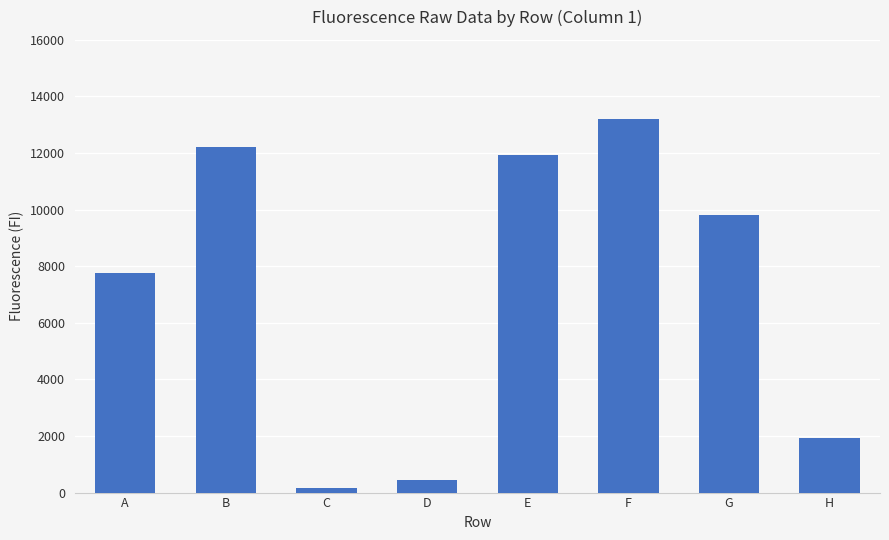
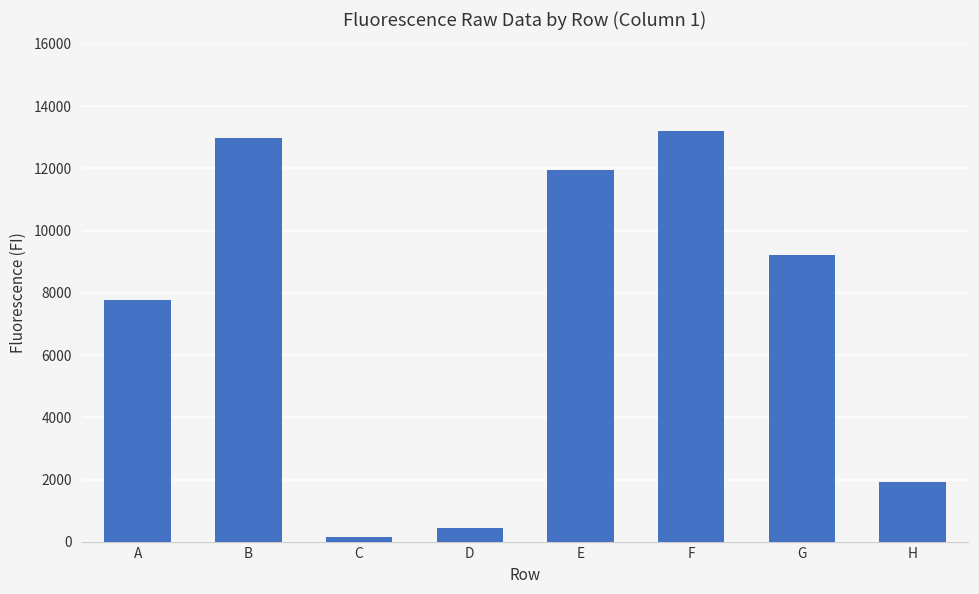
B: 12200 -> 13000
G: 9800 -> 9200
